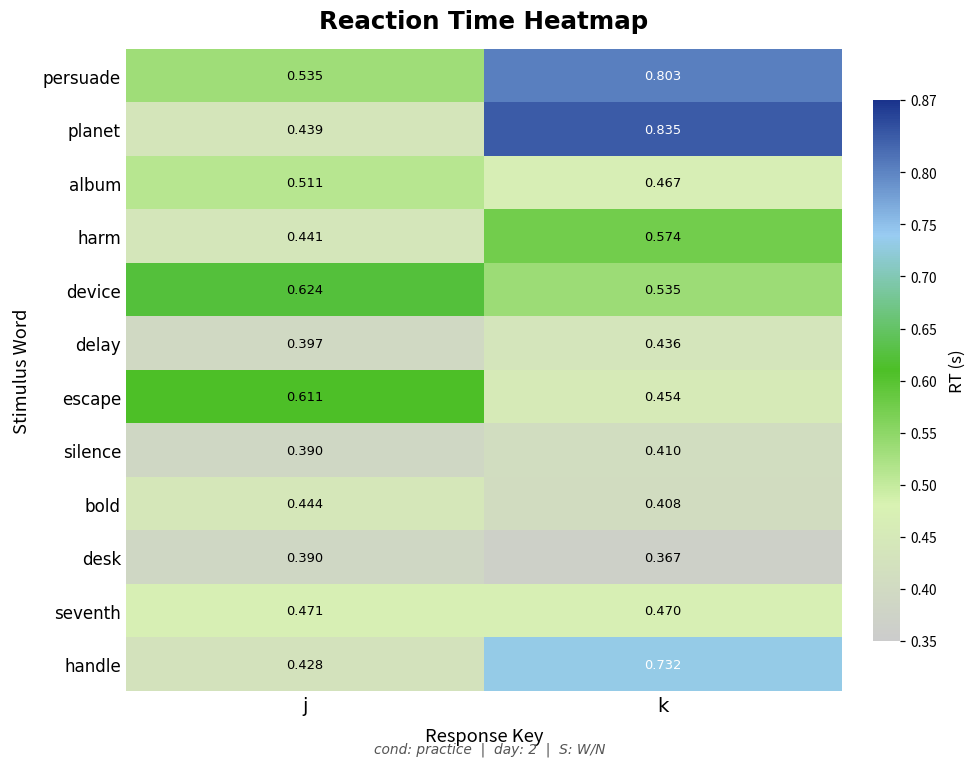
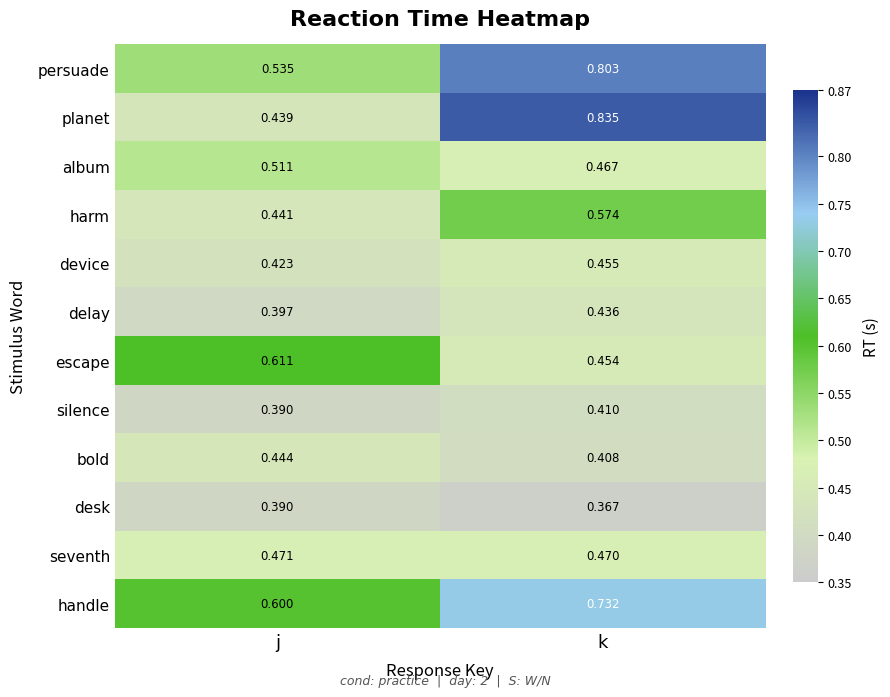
device, j: 0.624 -> 0.423
device, k: 0.535 -> 0.455
handle, j: 0.428 -> 0.600
